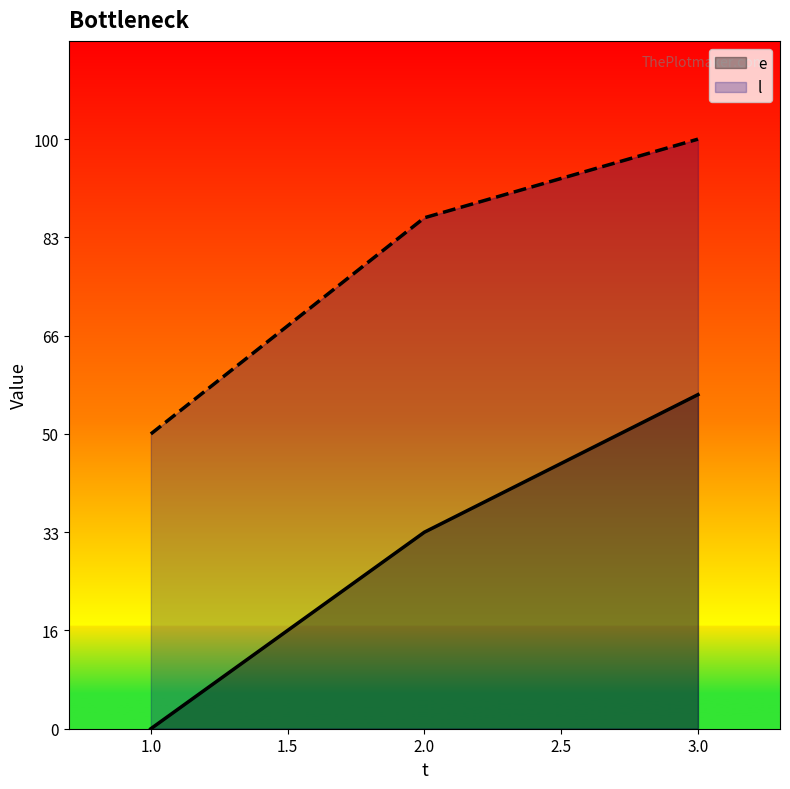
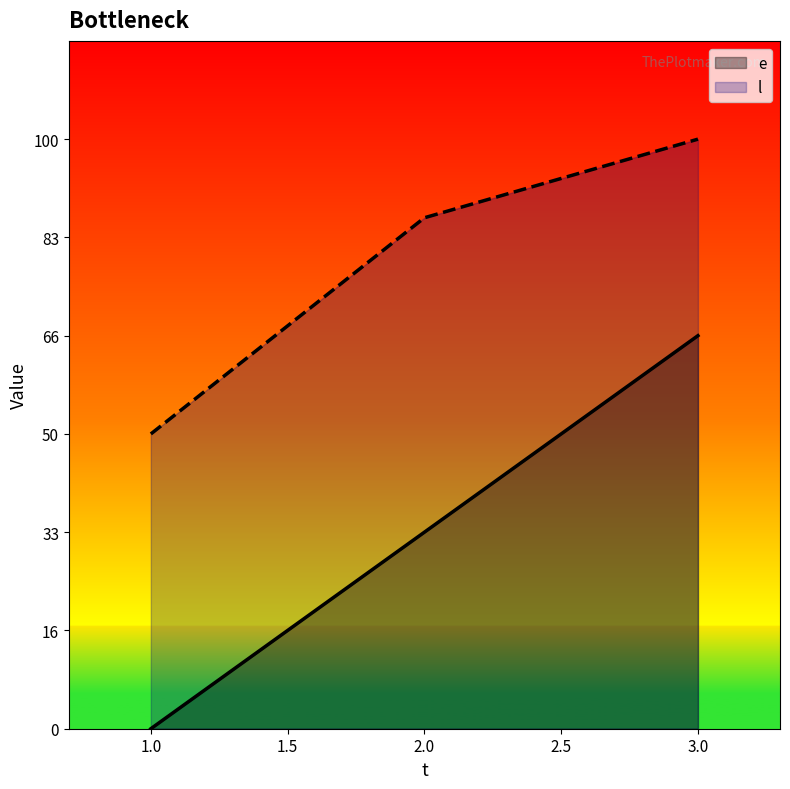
e, 3.0: 57 -> 67
